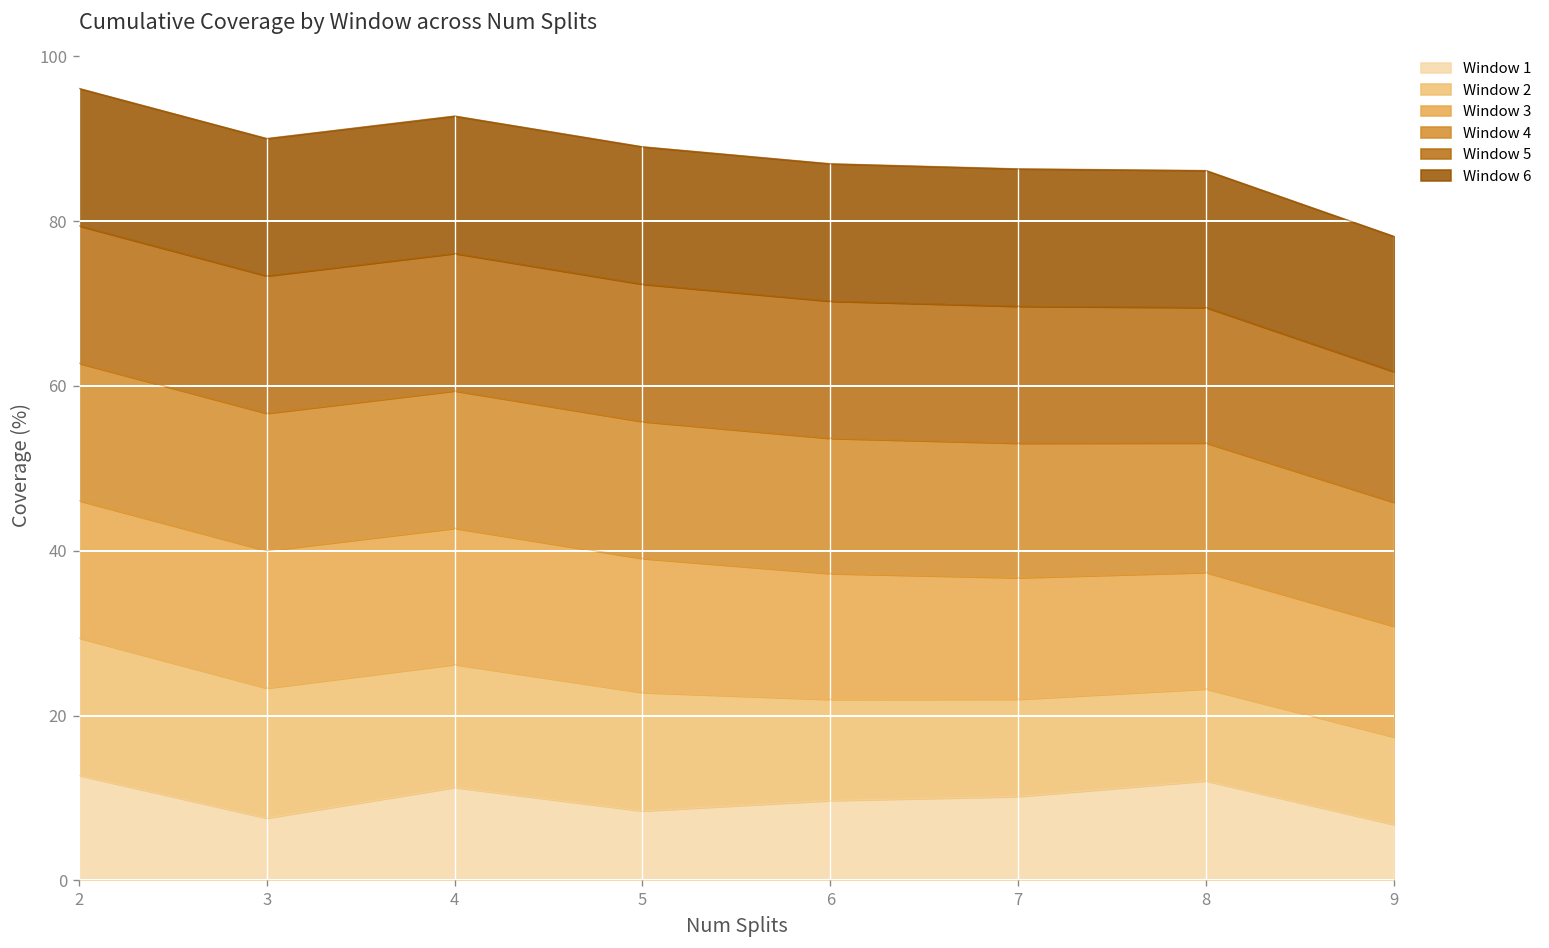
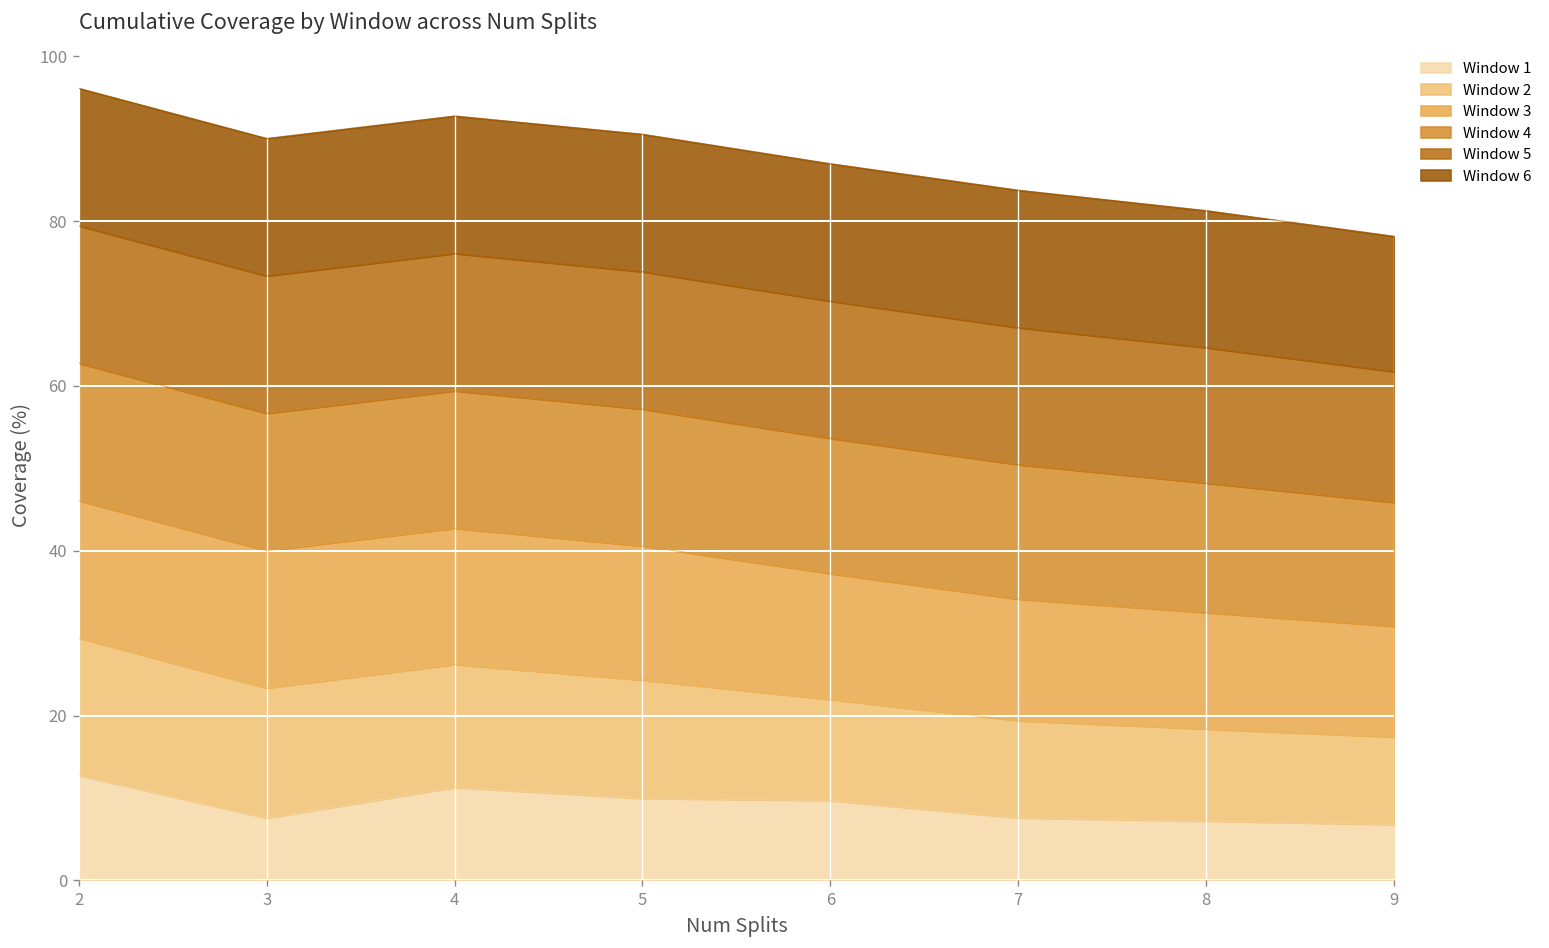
Window 1, 5: 8 -> 10
Window 1, 7: 10 -> 8
Window 1, 8: 12 -> 7
